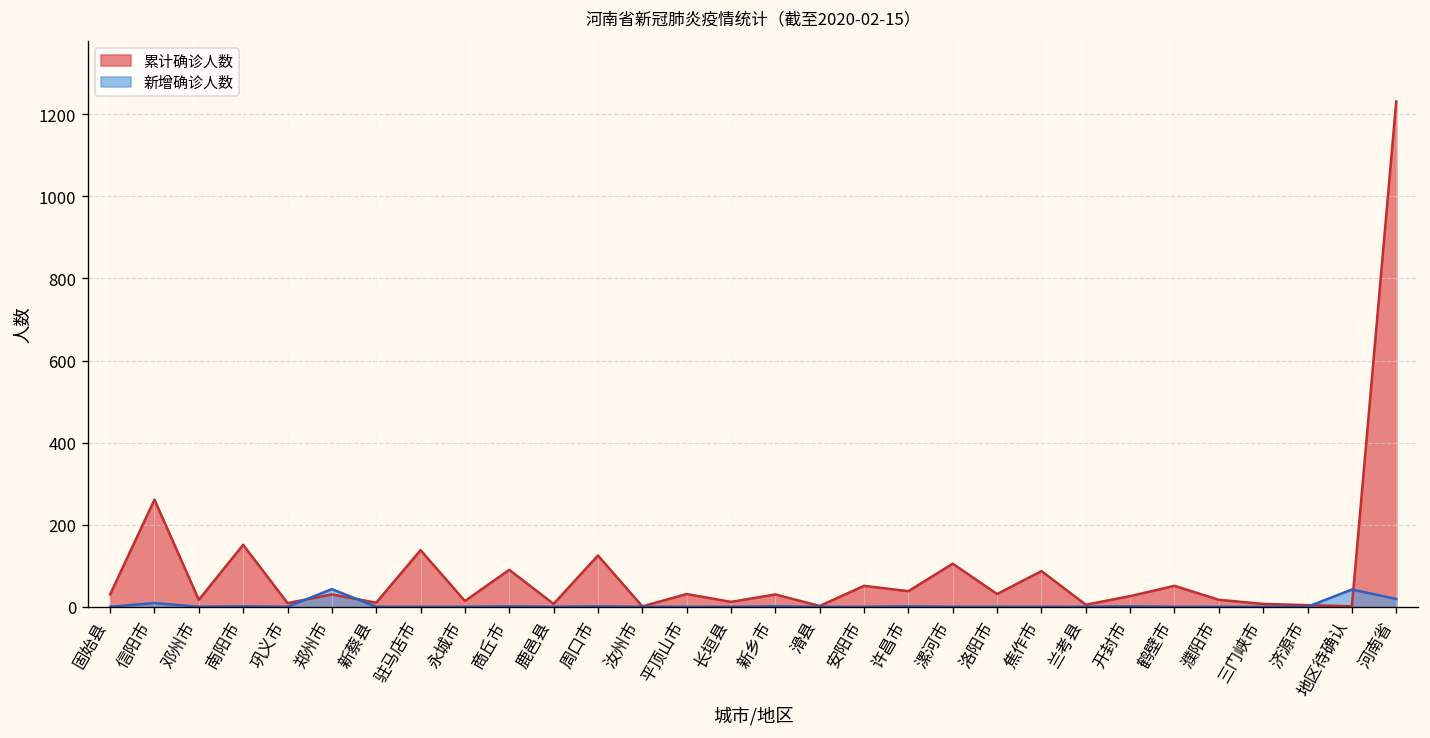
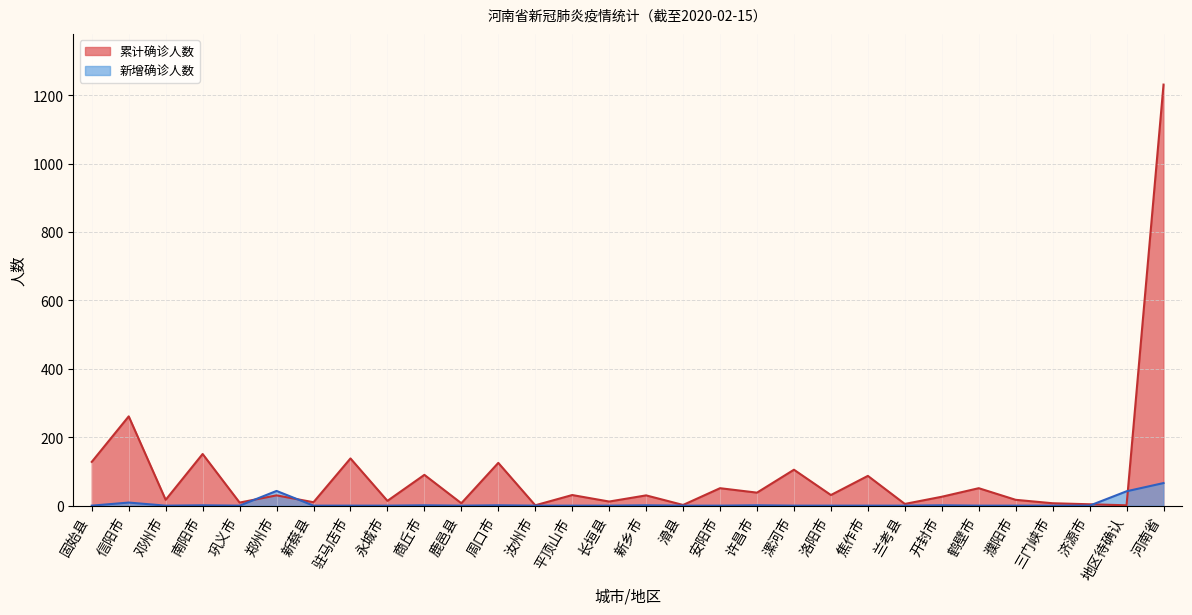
累计确诊人数, 固始县: 30 -> 130
新增确诊人数, 河南省: 20 -> 70
